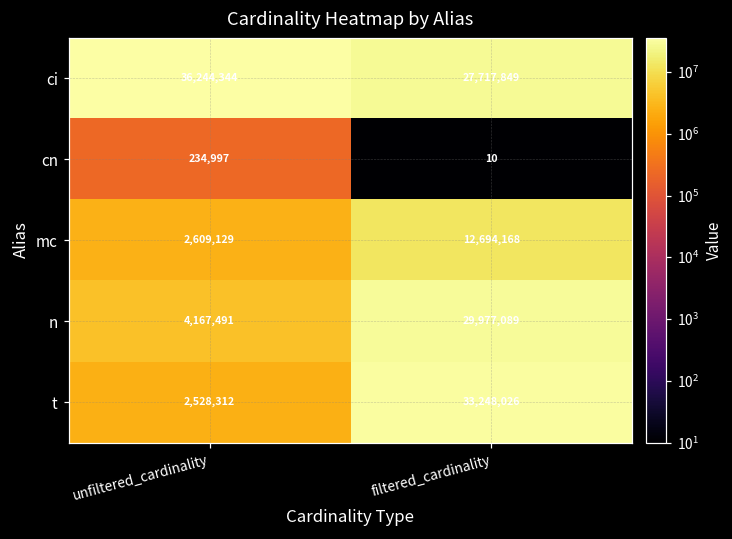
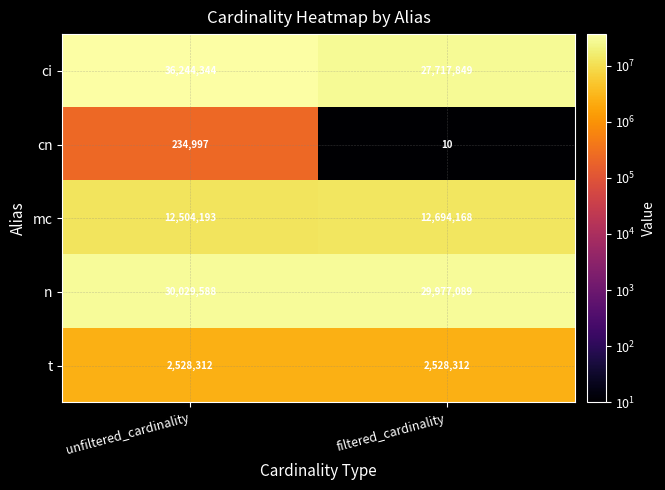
mc, unfiltered_cardinality: 2,609,129 -> 12,504,193
n, unfiltered_cardinality: 4,167,491 -> 30,029,588
t, filtered_cardinality: 33,248,026 -> 2,528,312
